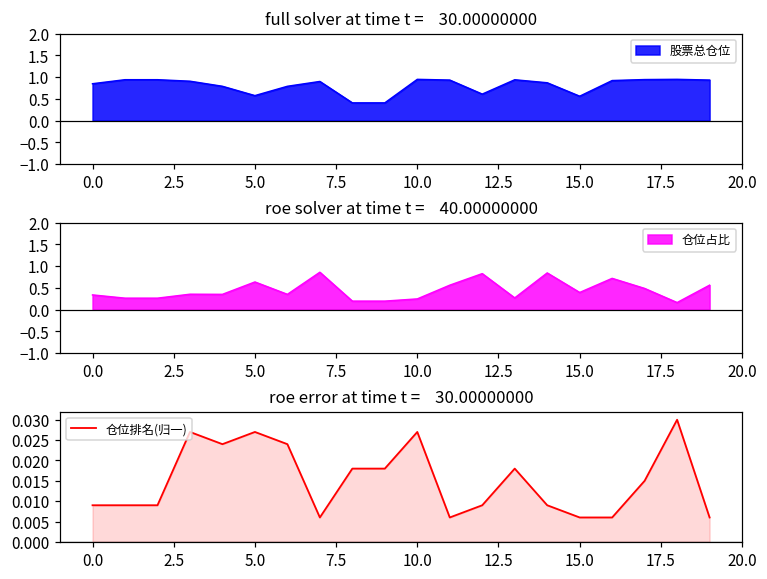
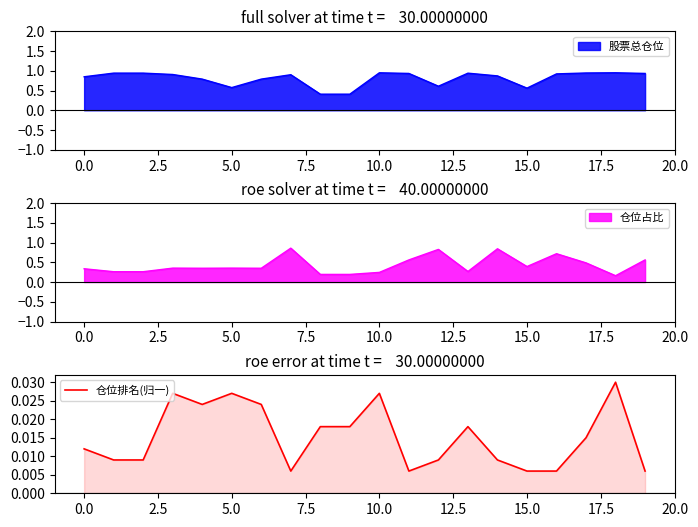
roe solver at time t = 40.00000000, 5.0: 0.6 -> 0.4
roe error at time t = 30.00000000, 0.0: 0.009 -> 0.012
